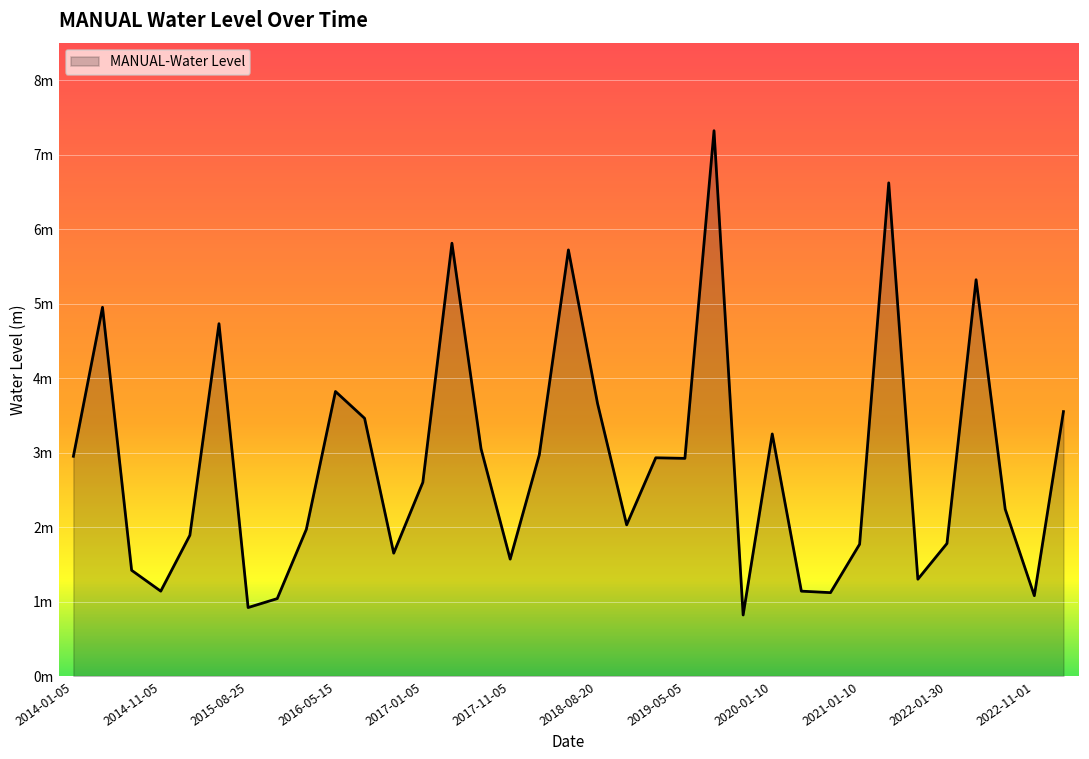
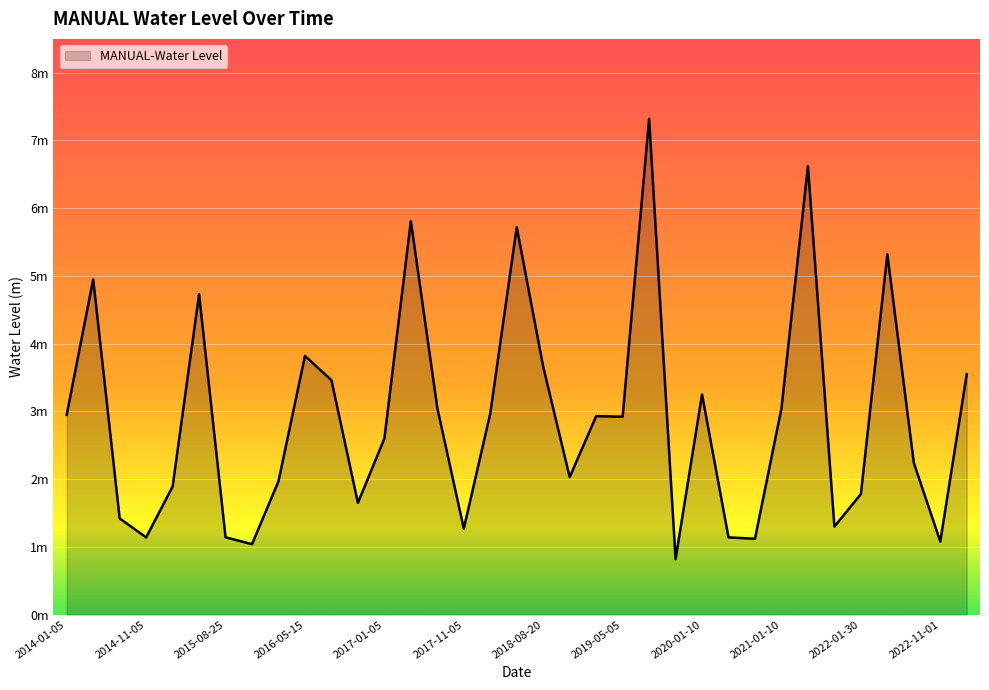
2015-08-25: 0.9m -> 1.1m
2017-11-05: 1.6m -> 1.3m
2021-01-10: 1.8m -> 3.0m
